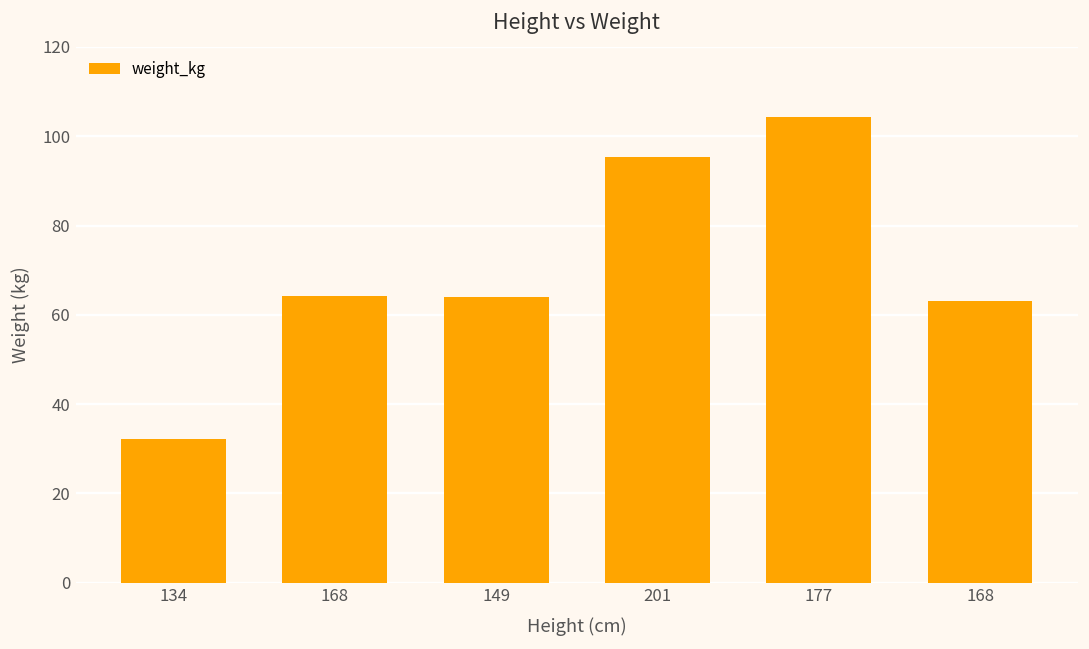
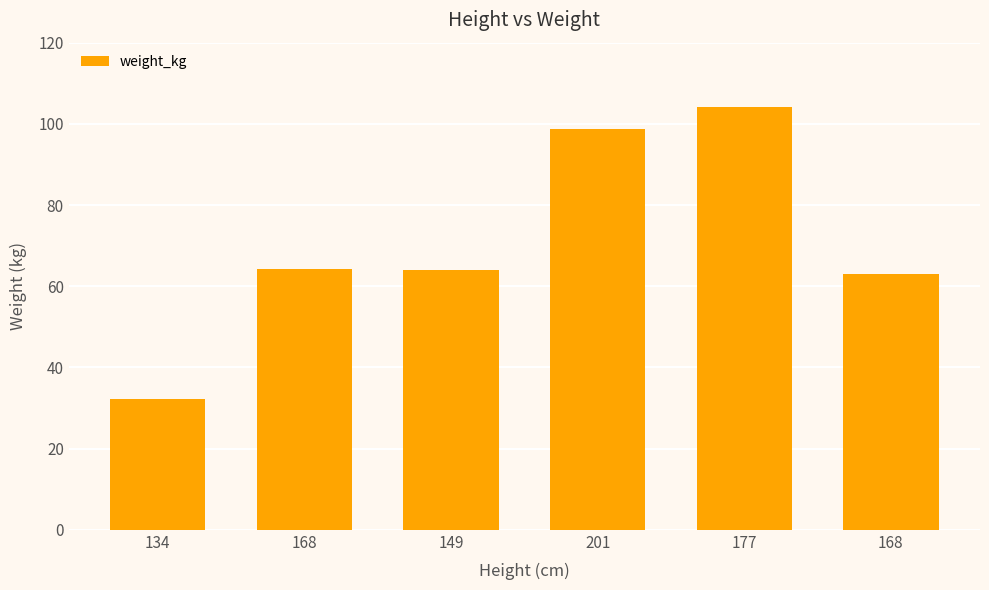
201: 95 -> 99
